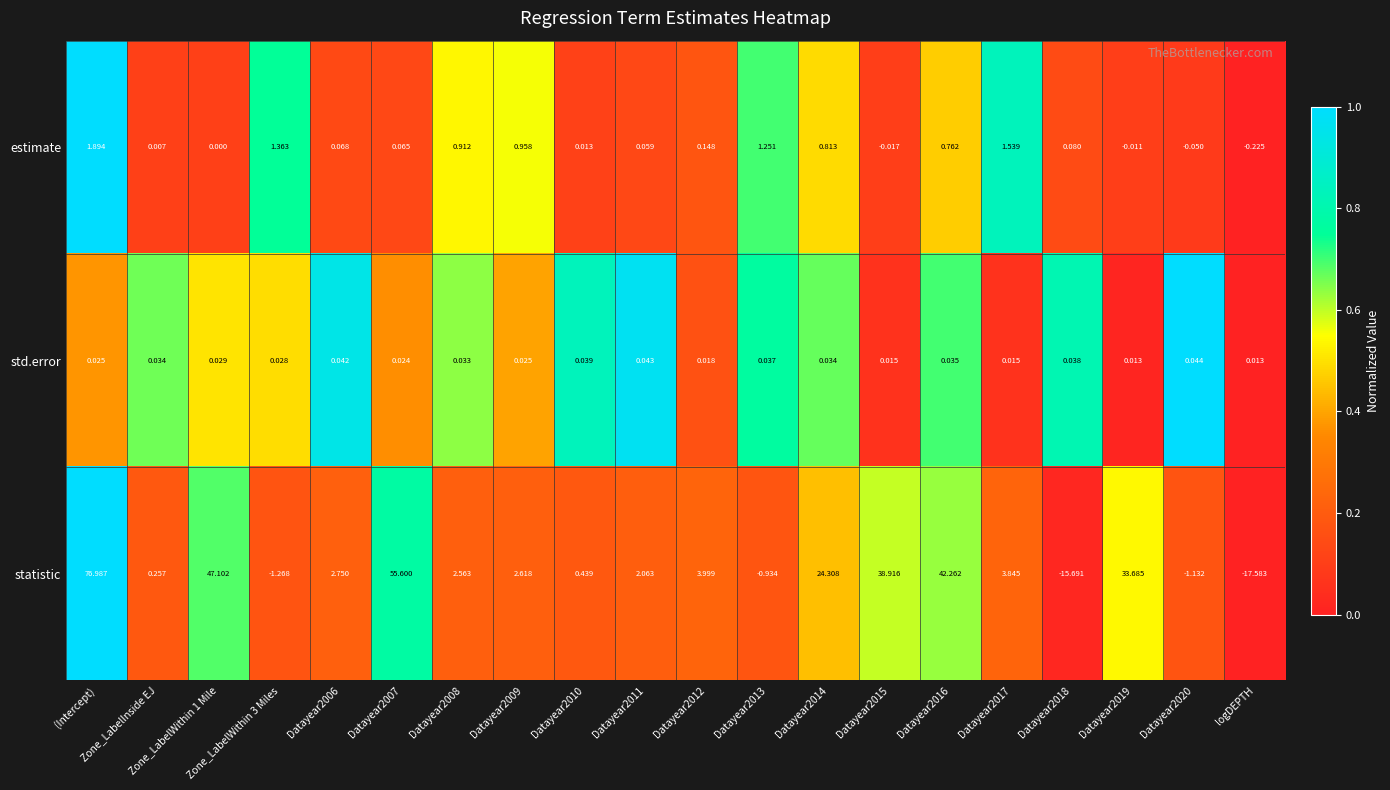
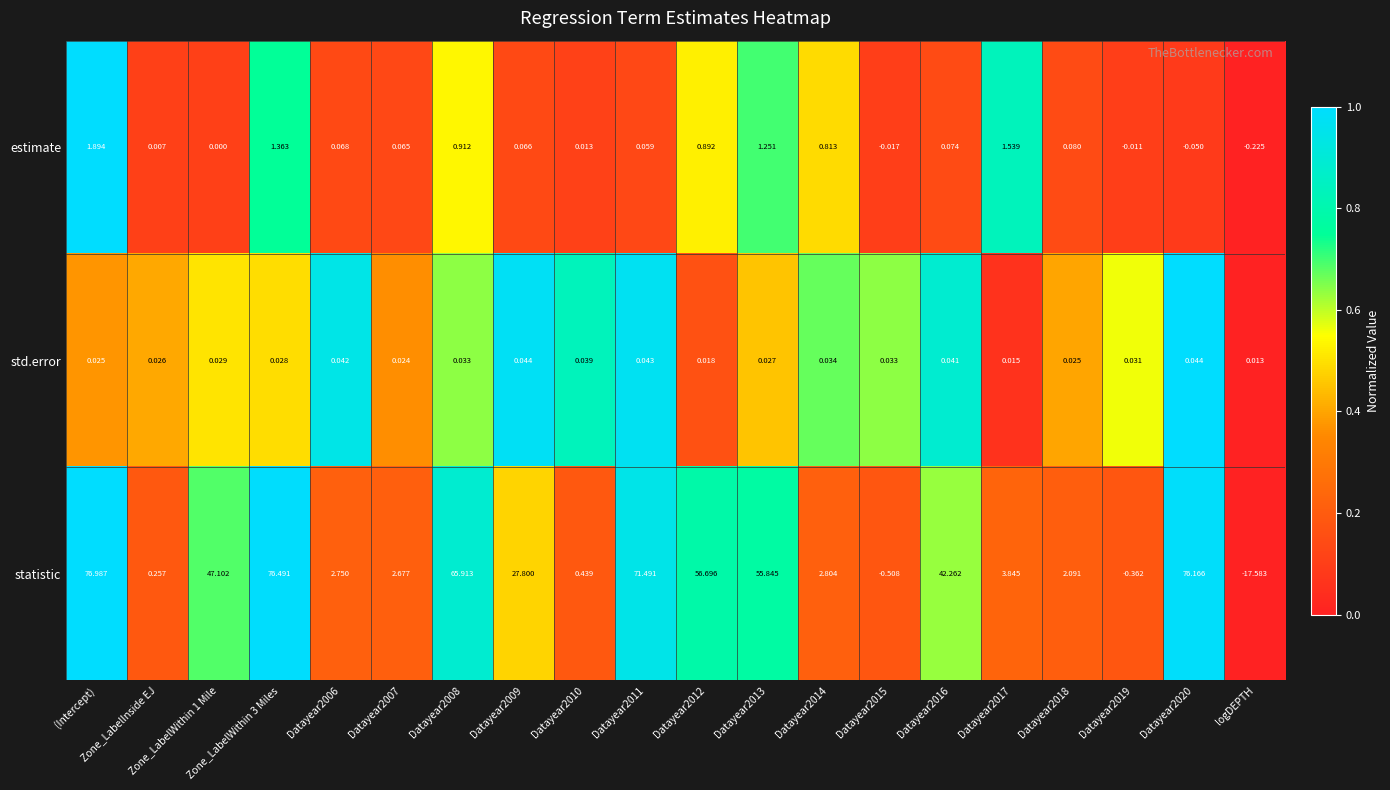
estimate, Datayear2009: 0.958 -> 0.066
estimate, Datayear2012: 0.148 -> 0.892
estimate, Datayear2016: 0.762 -> 0.074
std.error, Zone_LabelInside EJ: 0.034 -> 0.026
std.error, Datayear2009: 0.025 -> 0.044
std.error, Datayear2013: 0.037 -> 0.027
std.error, Datayear2015: 0.015 -> 0.033
std.error, Datayear2016: 0.035 -> 0.041
std.error, Datayear2018: 0.038 -> 0.025
std.error, Datayear2019: 0.013 -> 0.031
statistic, Zone_LabelWithin 3 Miles: -1.268 -> 76.491
statistic, Datayear2007: 55.600 -> 2.677
statistic, Datayear2008: 2.563 -> 65.913
statistic, Datayear2009: 2.618 -> 27.800
statistic, Datayear2011: 2.063 -> 71.491
statistic, Datayear2012: 3.999 -> 56.696
statistic, Datayear2013: -0.934 -> 55.845
statistic, Datayear2014: 24.308 -> 2.804
statistic, Datayear2015: 38.916 -> -0.508
statistic, Datayear2018: -15.691 -> 2.091
statistic, Datayear2019: 33.685 -> -0.362
statistic, Datayear2020: -1.132 -> 76.166
